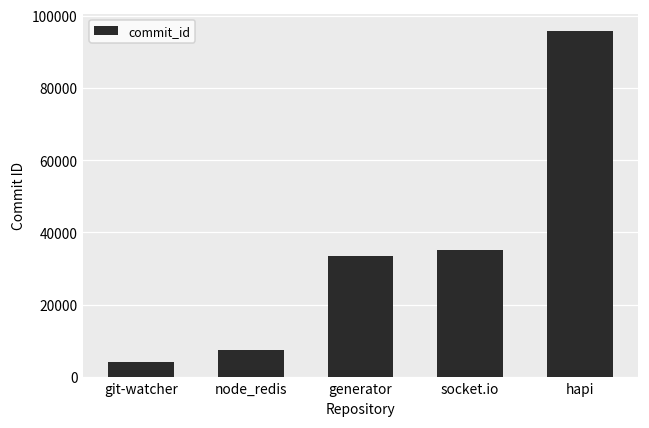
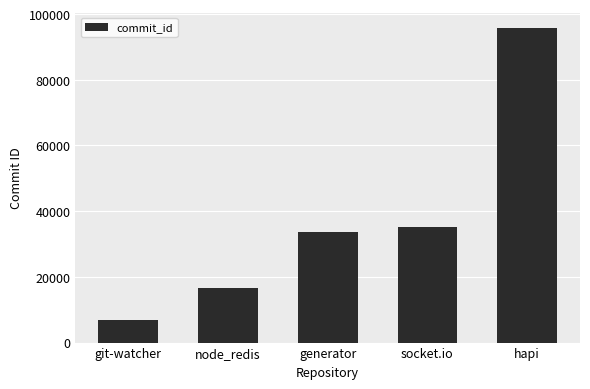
git-watcher: 4000 -> 7000
node_redis: 8000 -> 17000
